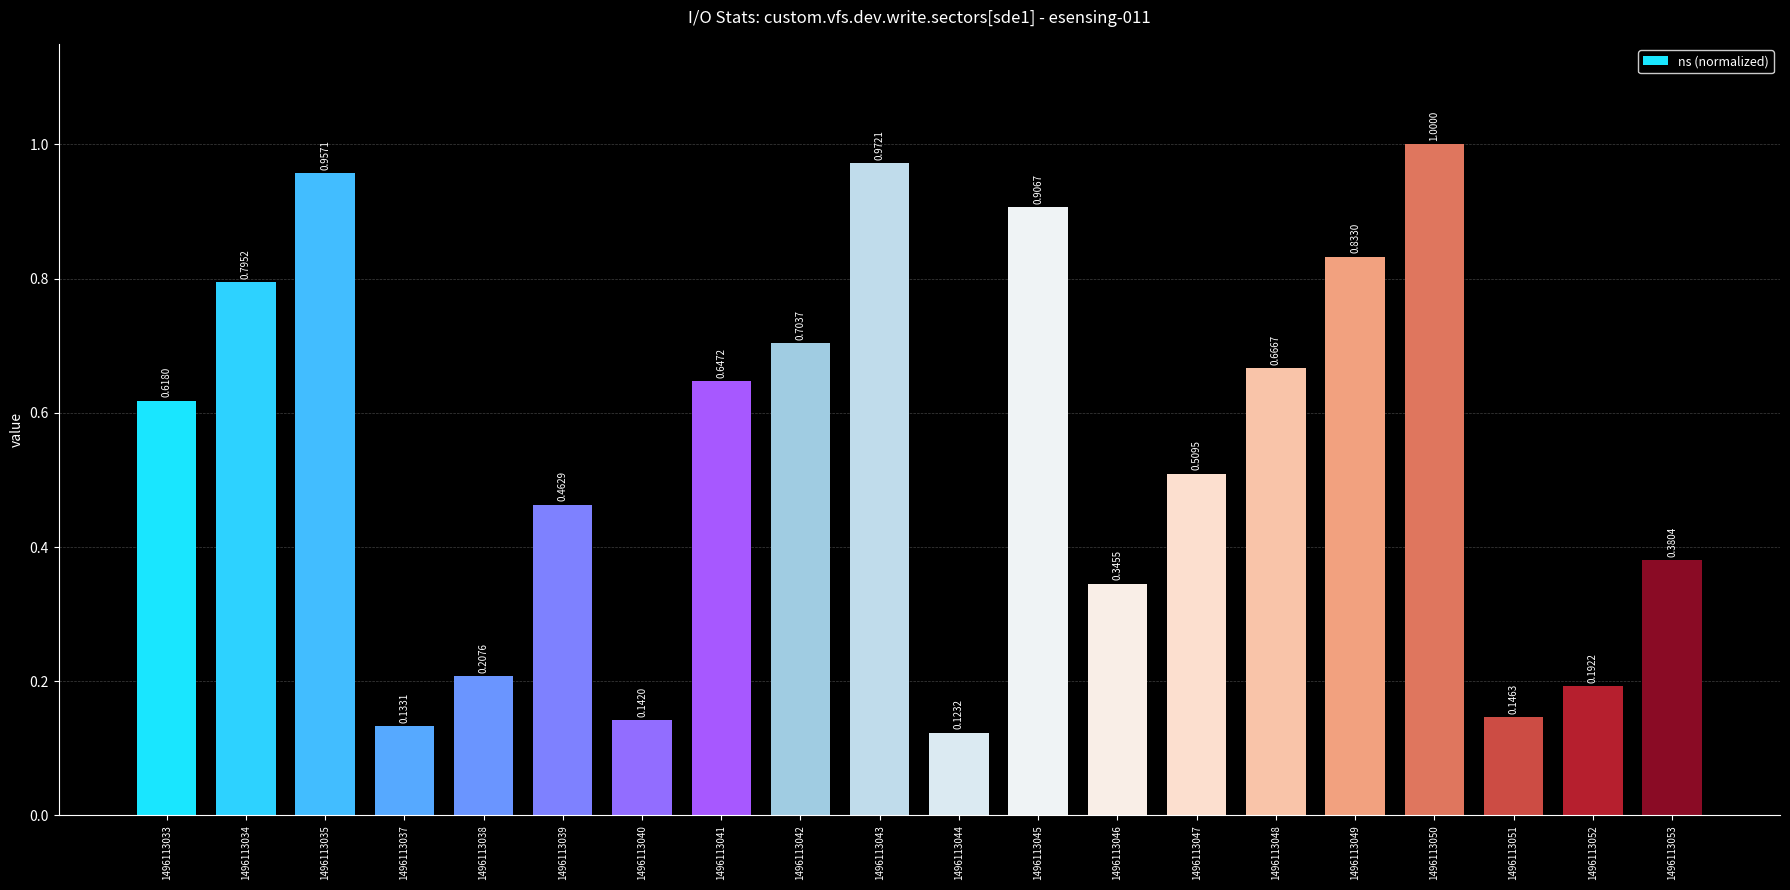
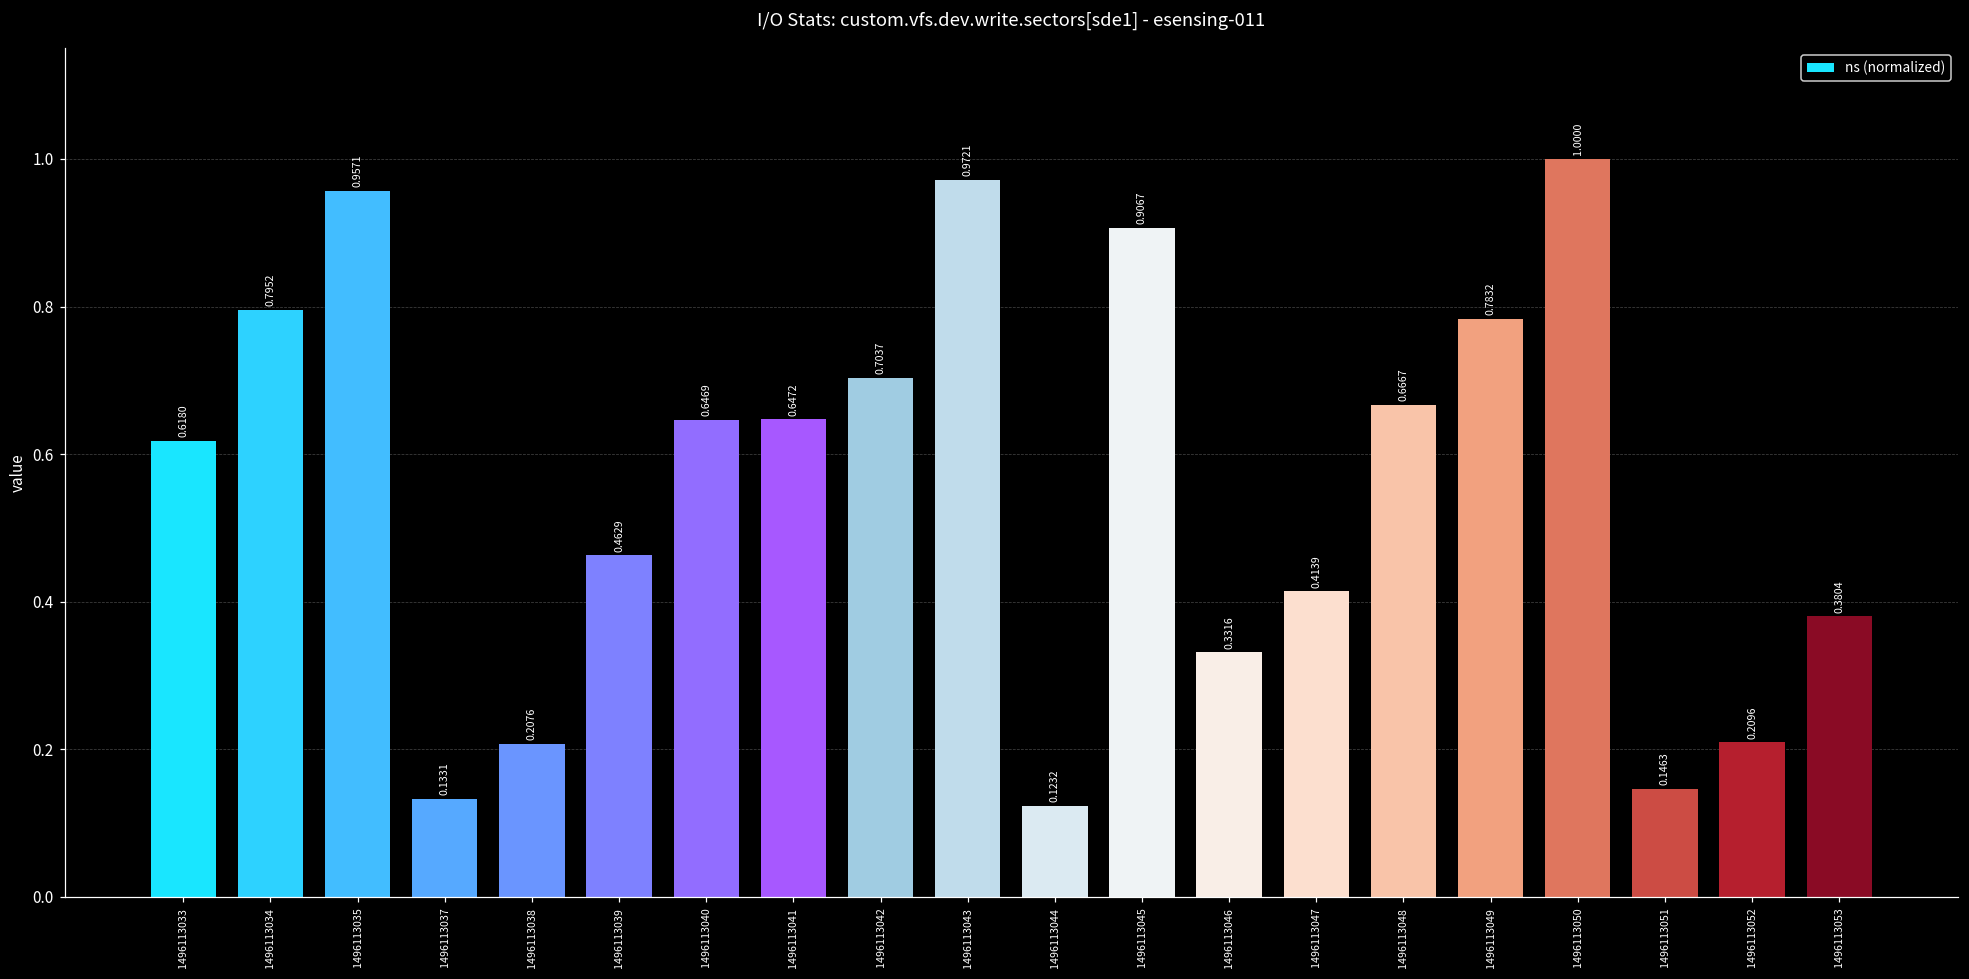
1496113040: 0.1420 -> 0.6469
1496113046: 0.3455 -> 0.3316
1496113047: 0.5095 -> 0.4139
1496113049: 0.8330 -> 0.7832
1496113052: 0.1922 -> 0.2096
